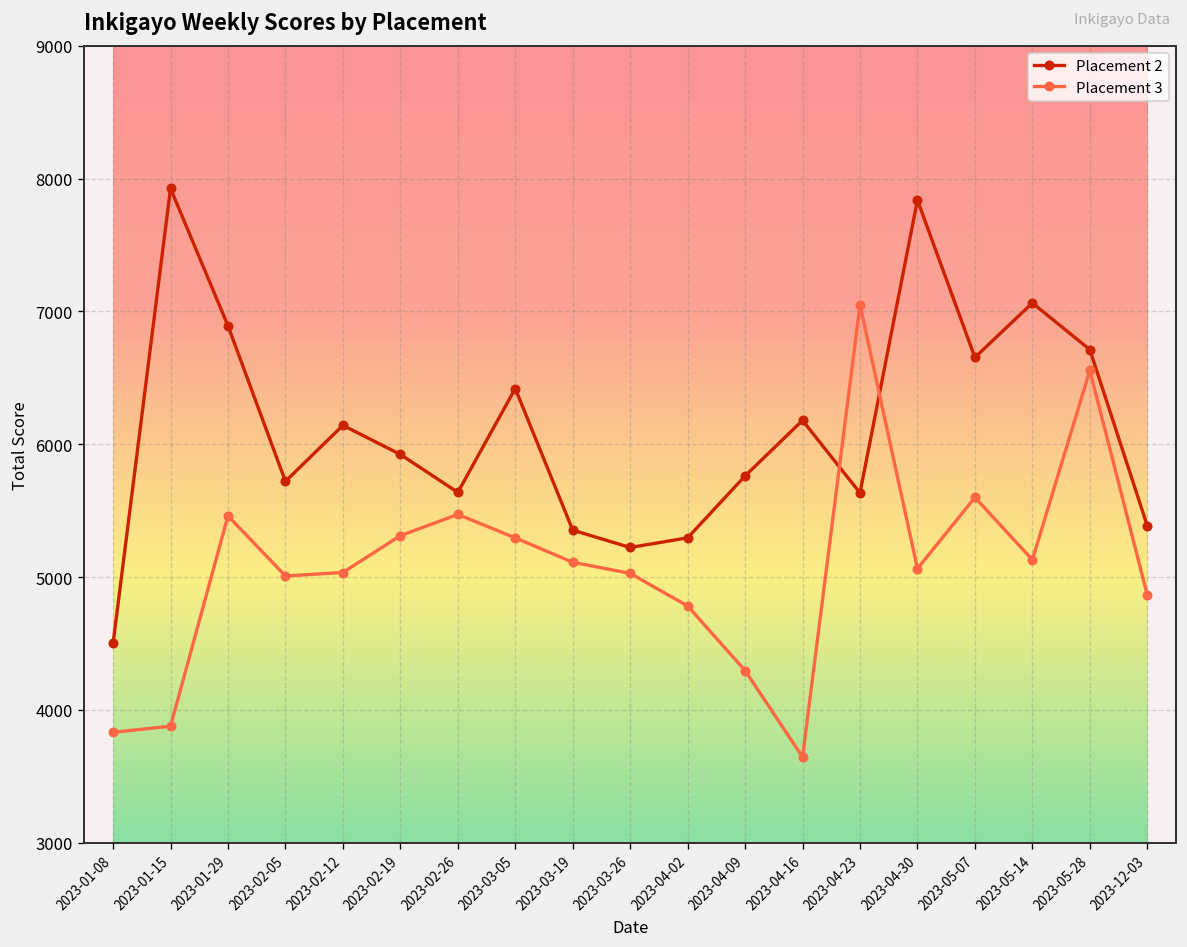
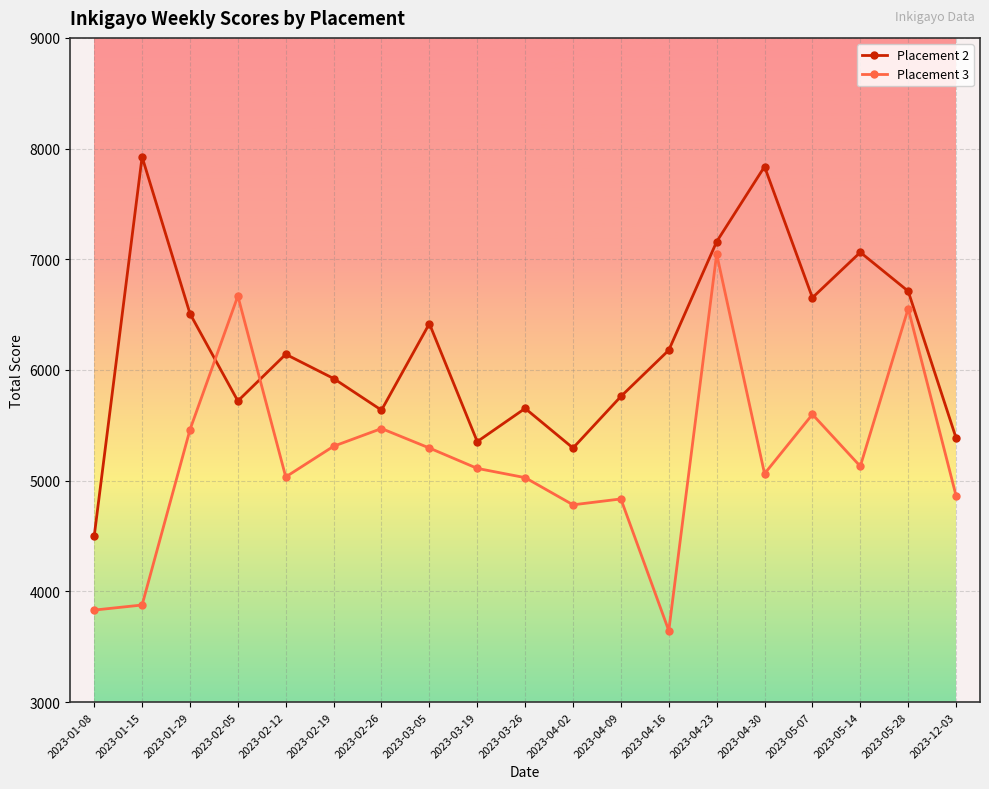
Placement 2, 2023-01-29: 6890 -> 6510
Placement 3, 2023-02-05: 5010 -> 6670
Placement 2, 2023-03-26: 5220 -> 5650
Placement 3, 2023-04-09: 4300 -> 4840
Placement 2, 2023-04-23: 5630 -> 7160
